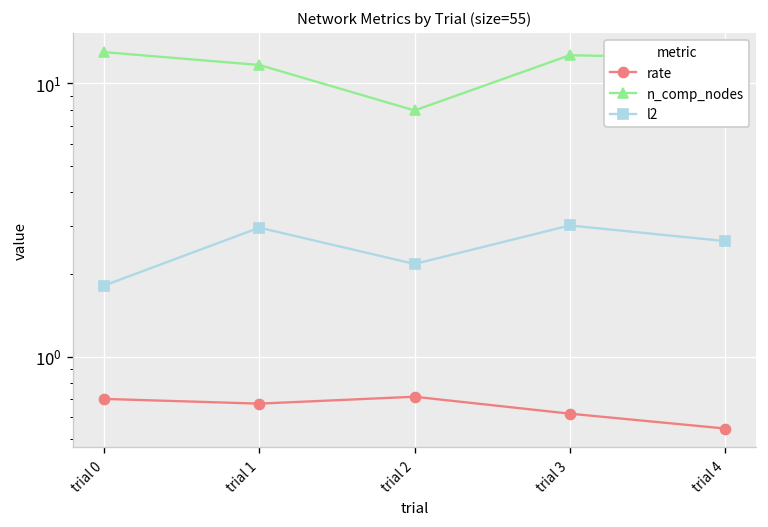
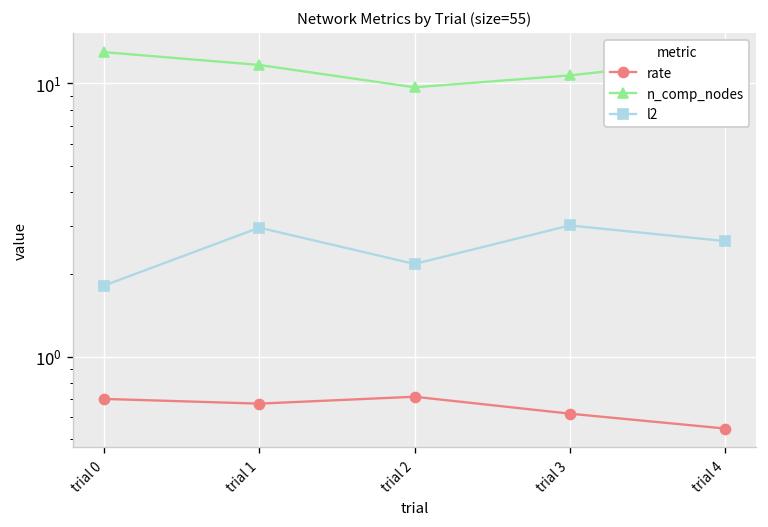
n_comp_nodes, trial 2: 8.0 -> 9.7
n_comp_nodes, trial 3: 13 -> 11
